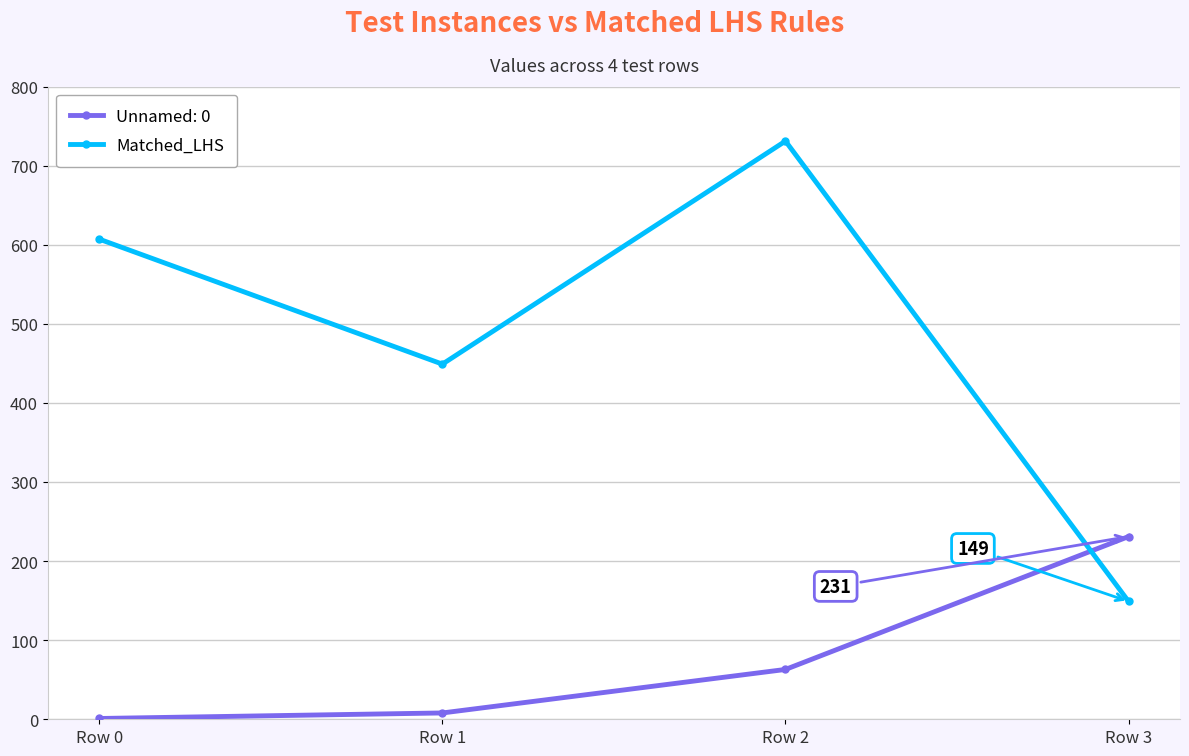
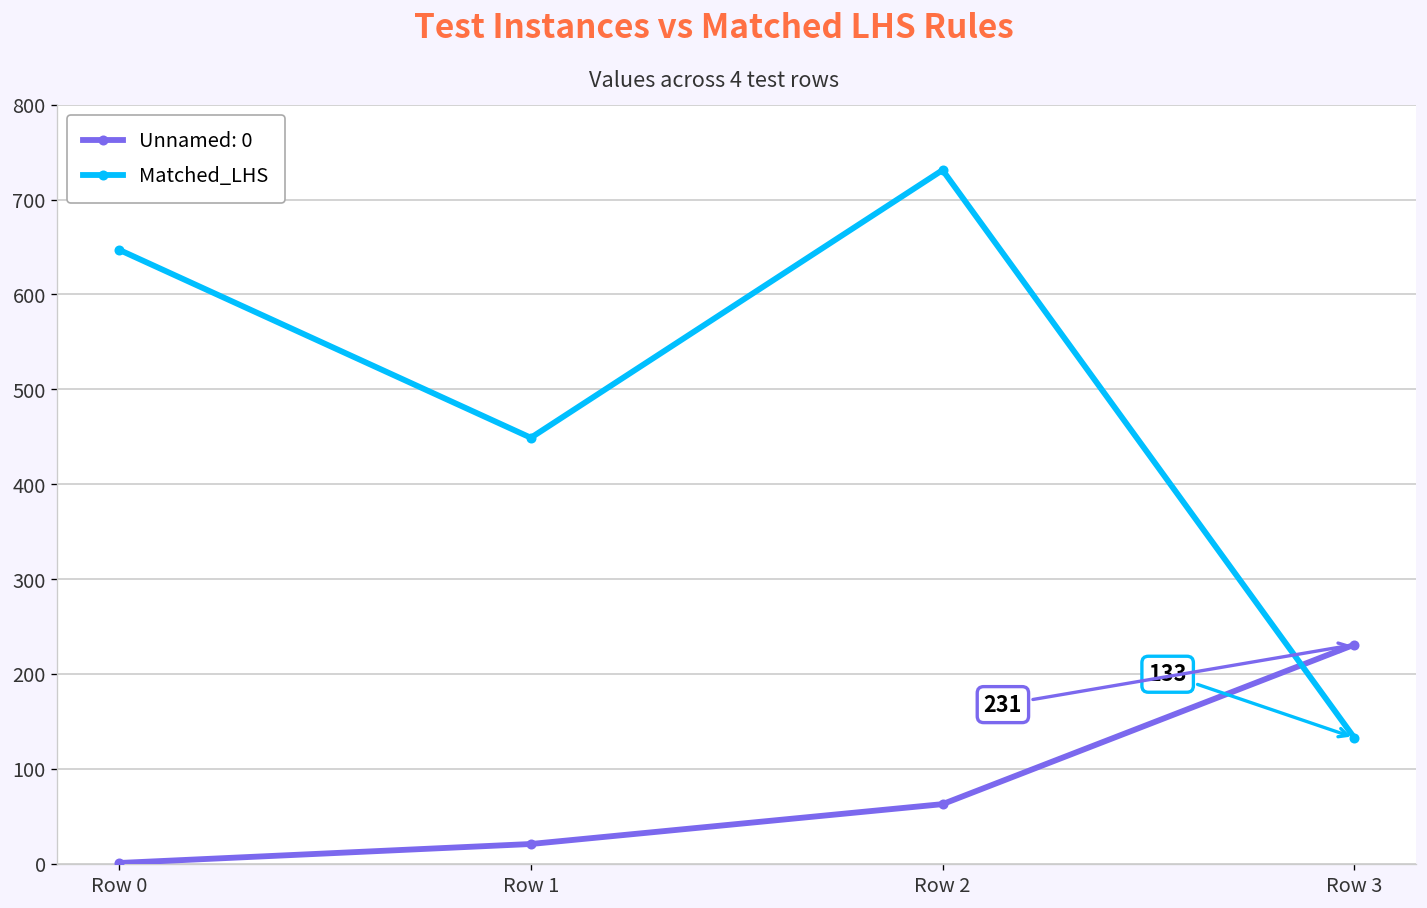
Matched_LHS, Row 0: 610 -> 650
Unnamed: 0, Row 1: 10 -> 20
Matched_LHS, Row 3: 149 -> 133
